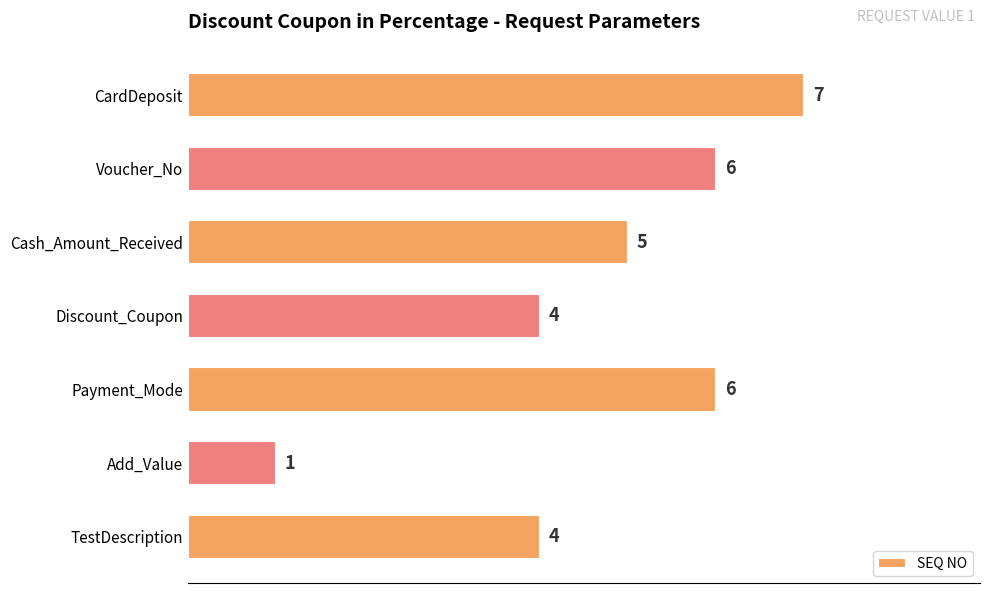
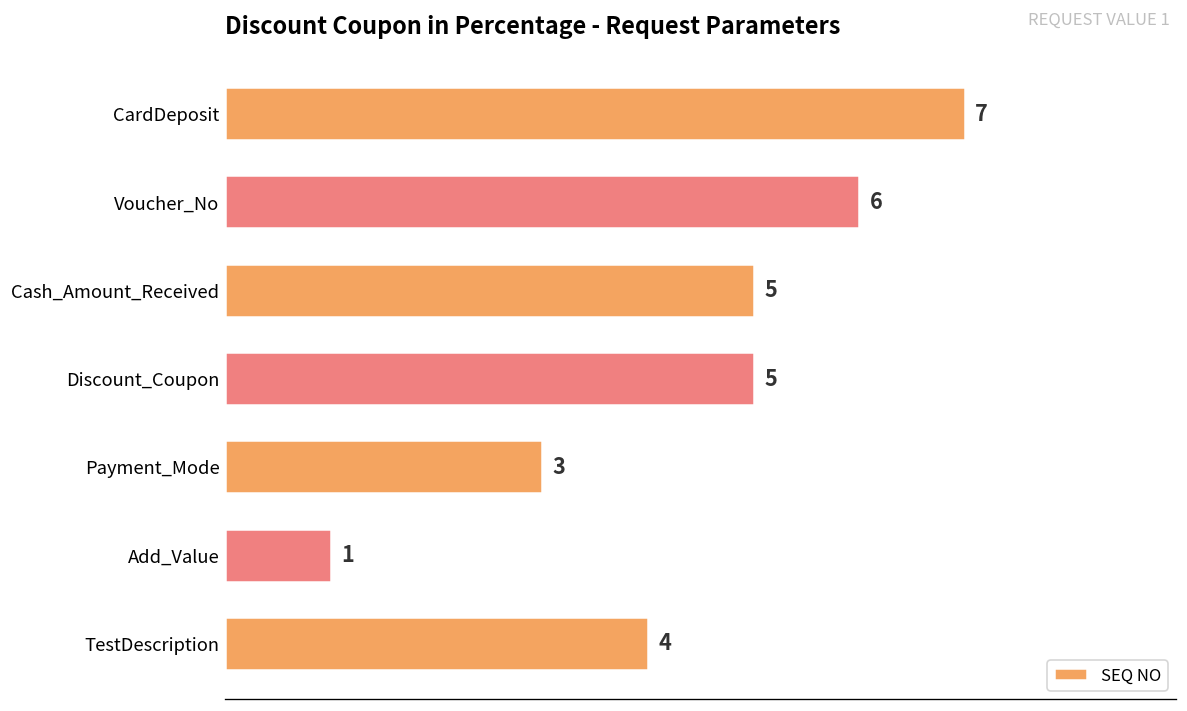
Discount_Coupon: 4 -> 5
Payment_Mode: 6 -> 3
